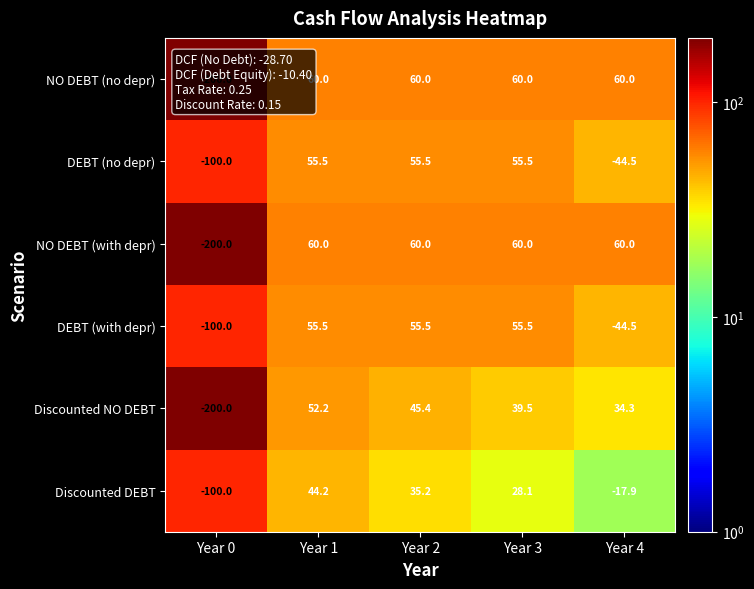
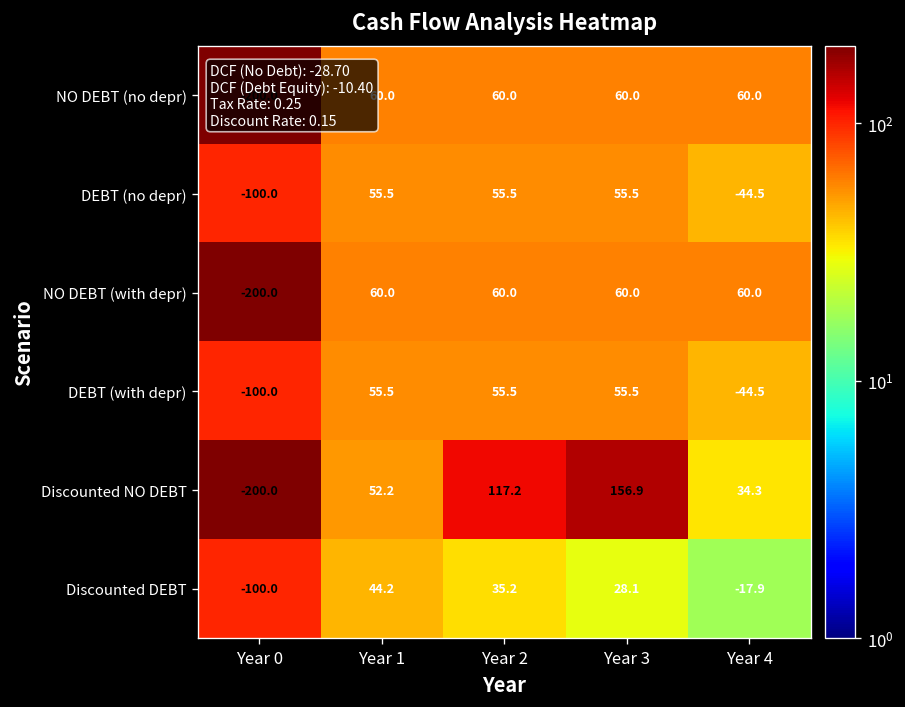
Discounted NO DEBT, Year 2: 45.4 -> 117.2
Discounted NO DEBT, Year 3: 39.5 -> 156.9
